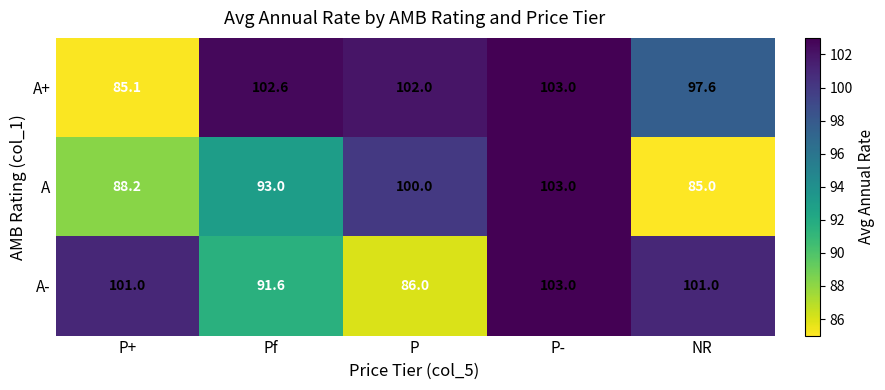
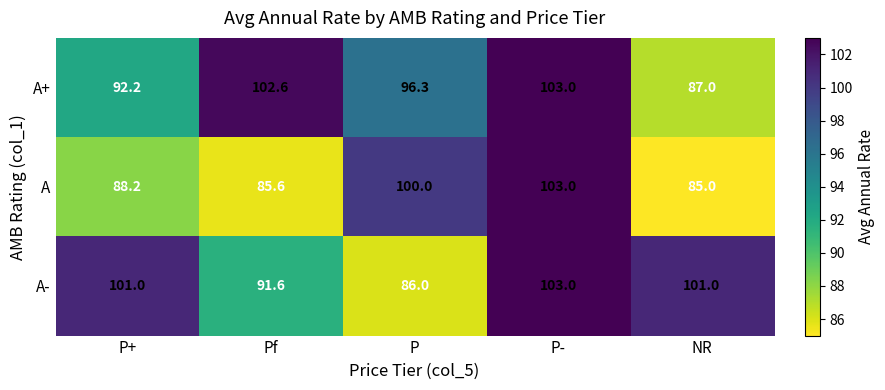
A+, P+: 85.1 -> 92.2
A+, P: 102.0 -> 96.3
A+, NR: 97.6 -> 87.0
A, Pf: 93.0 -> 85.6
